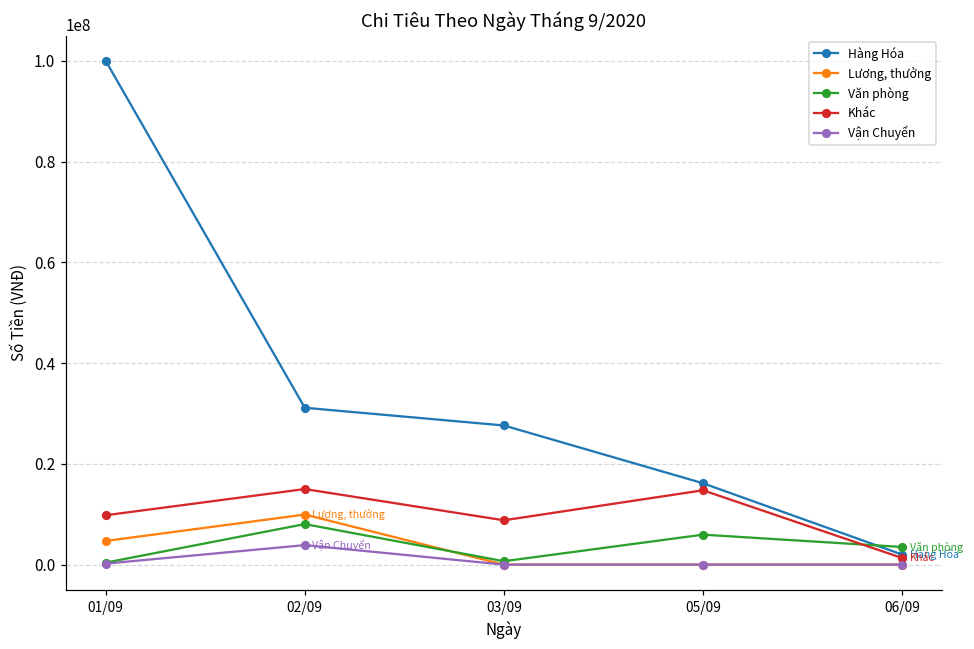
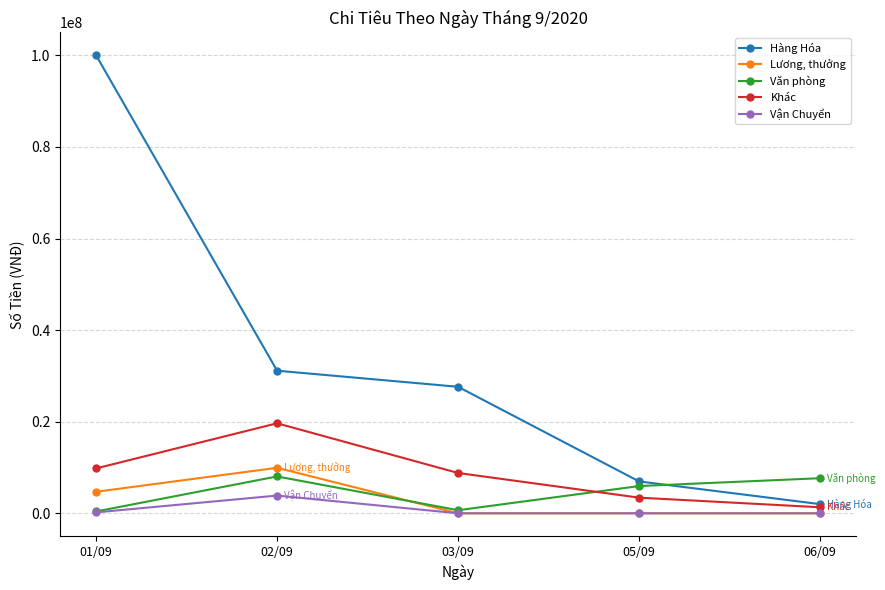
Khác, 02/09: 15000000 -> 20000000
Hàng Hóa, 05/09: 16000000 -> 7000000
Khác, 05/09: 15000000 -> 3000000
Văn phòng, 06/09: 4000000 -> 8000000
